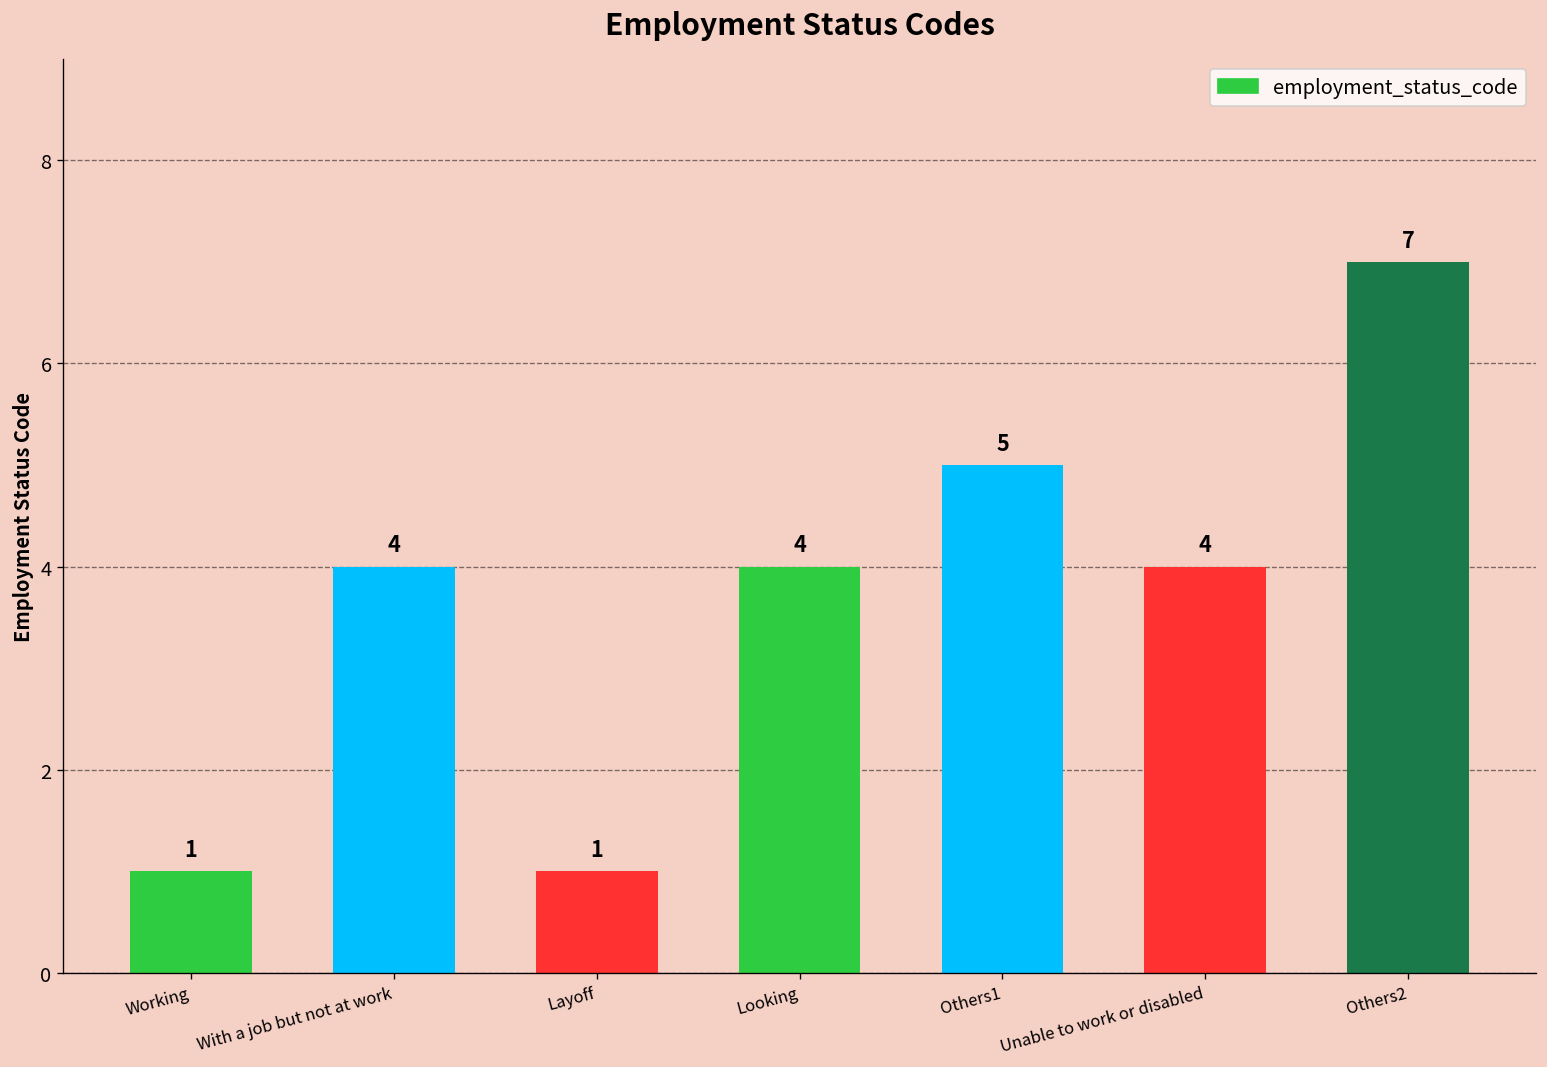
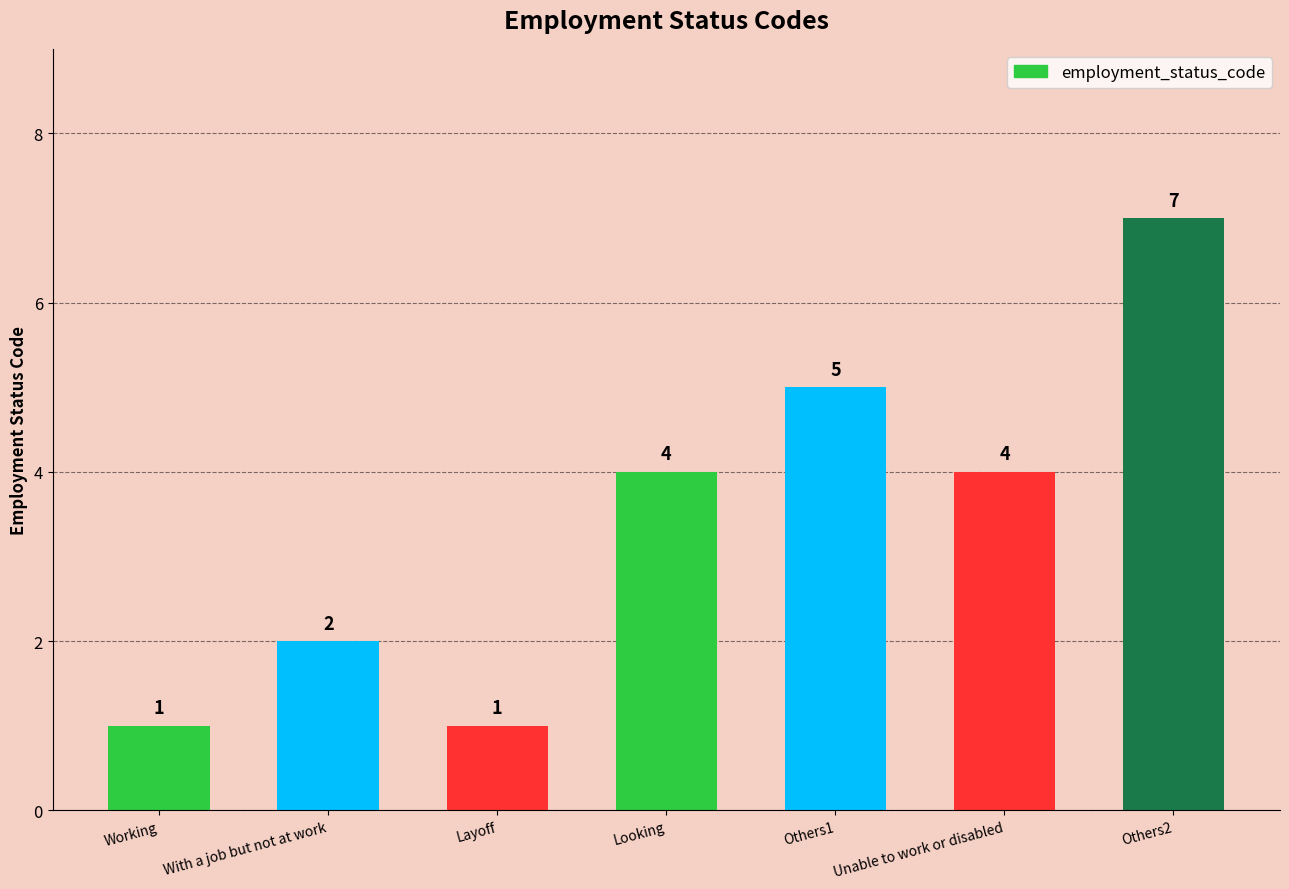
With a job but not at work: 4 -> 2
